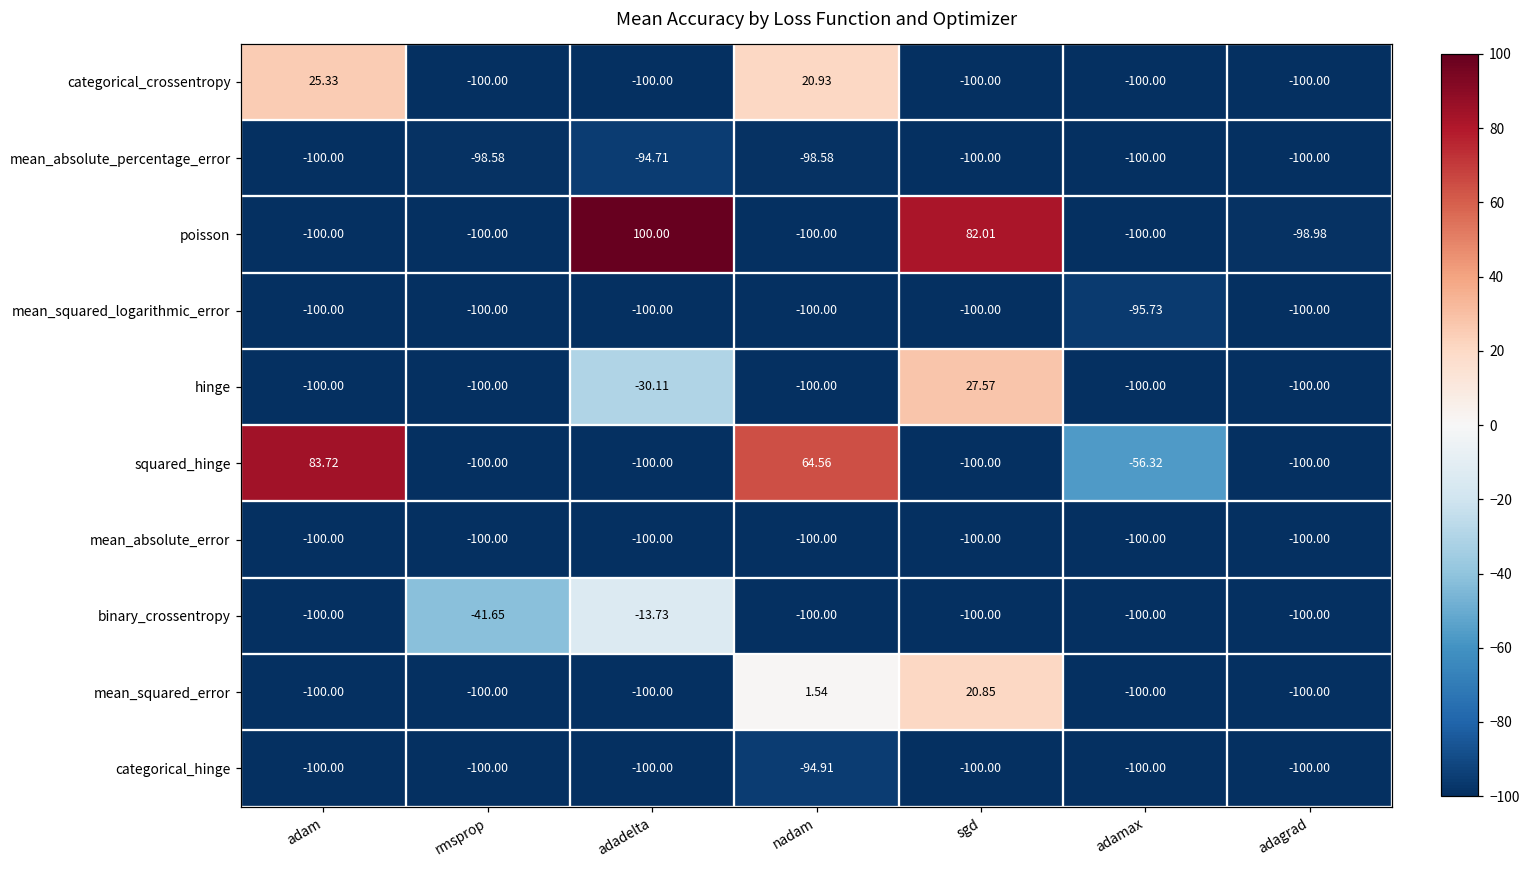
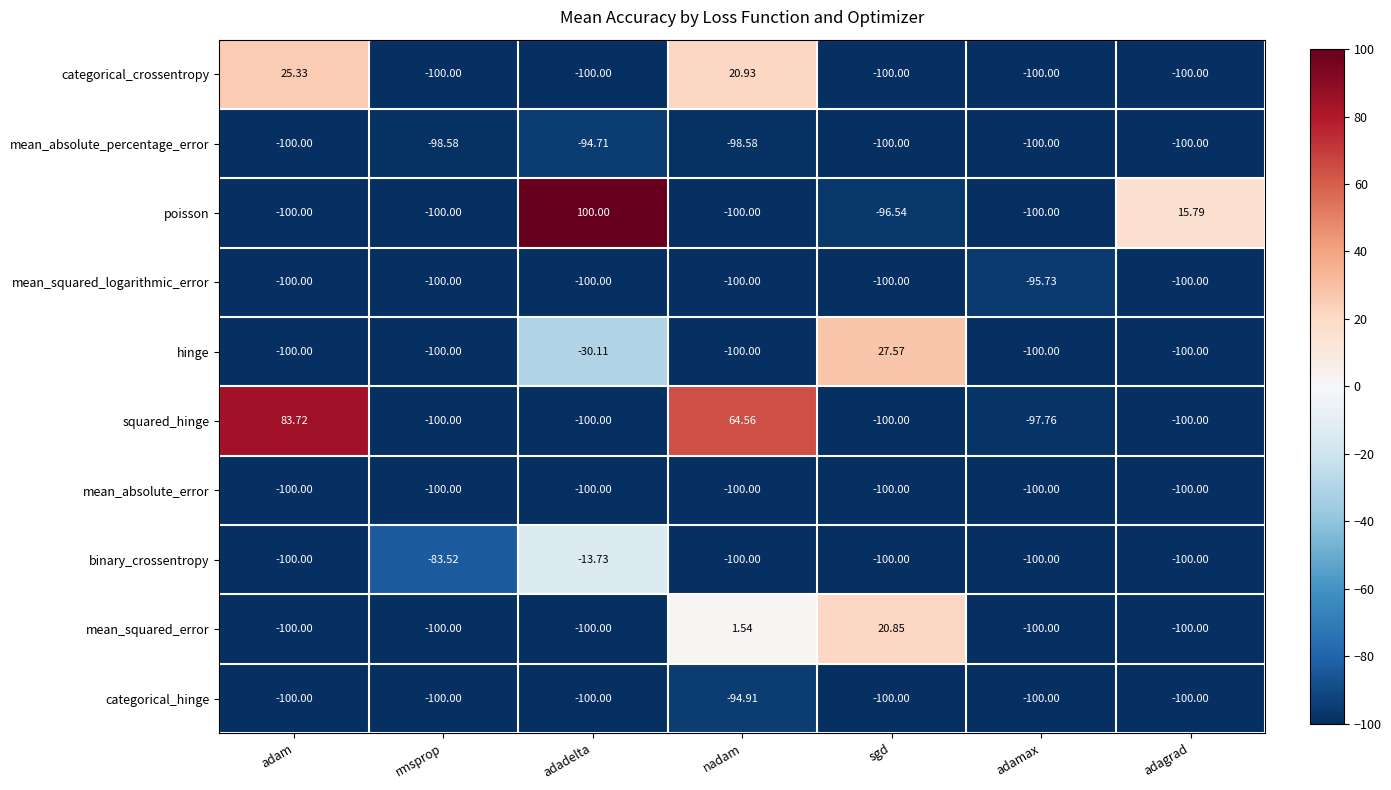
poisson, sgd: 82.01 -> -96.54
poisson, adagrad: -98.98 -> 15.79
squared_hinge, adamax: -56.32 -> -97.76
binary_crossentropy, rmsprop: -41.65 -> -83.52
